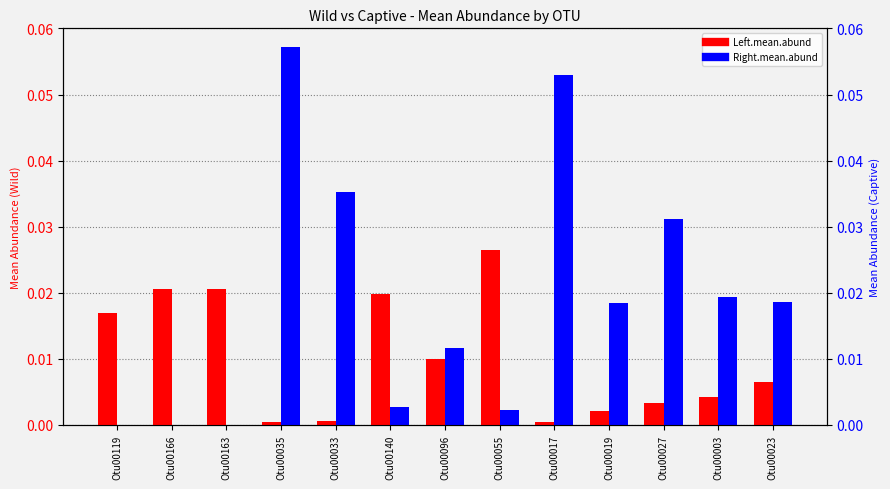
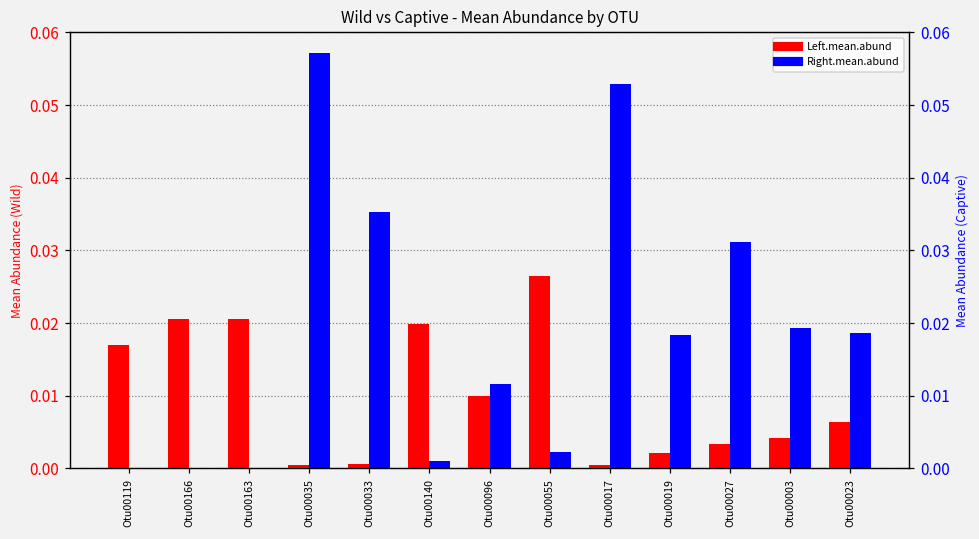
Right.mean.abund, Otu00140: 0.003 -> 0.001
